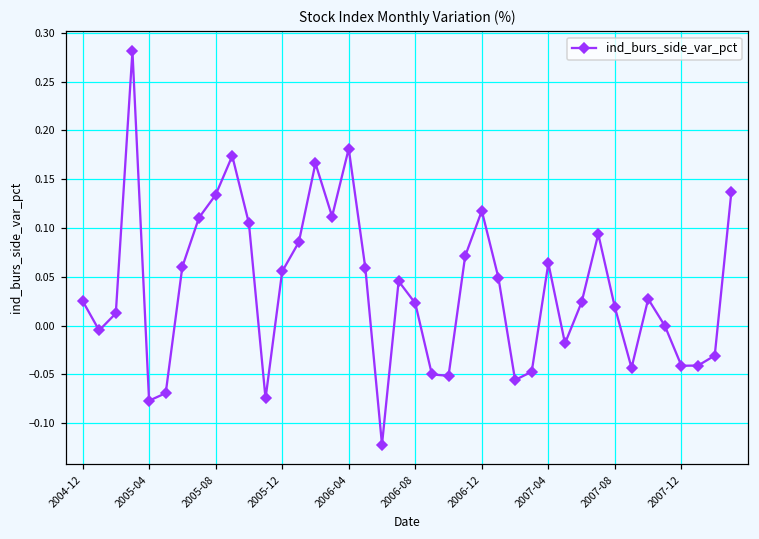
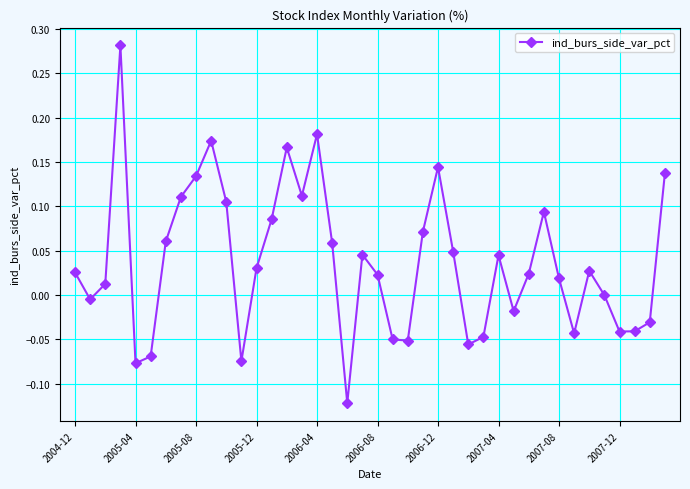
2005-12: 0.06 -> 0.03
2006-12: 0.12 -> 0.14
2007-04: 0.06 -> 0.04
